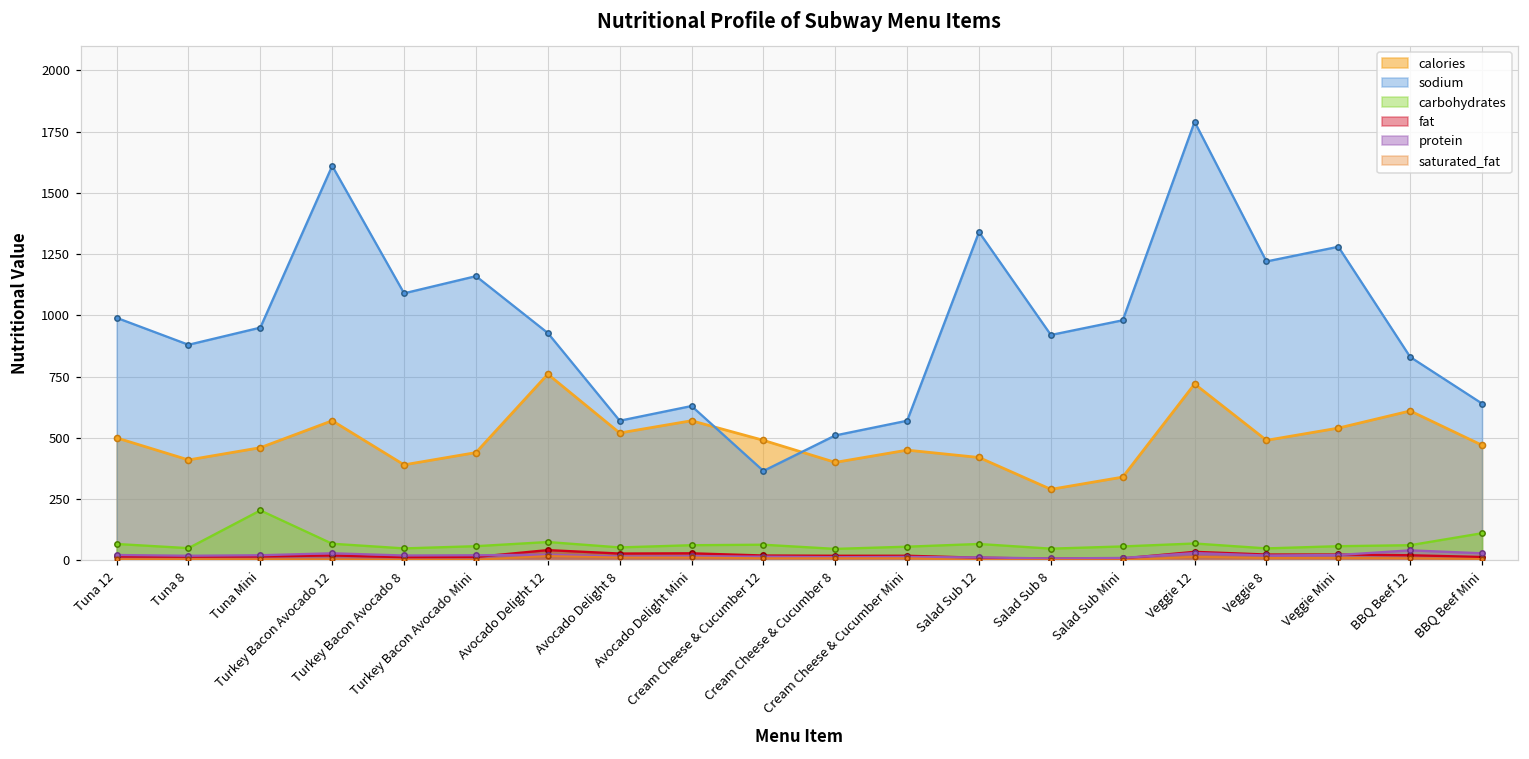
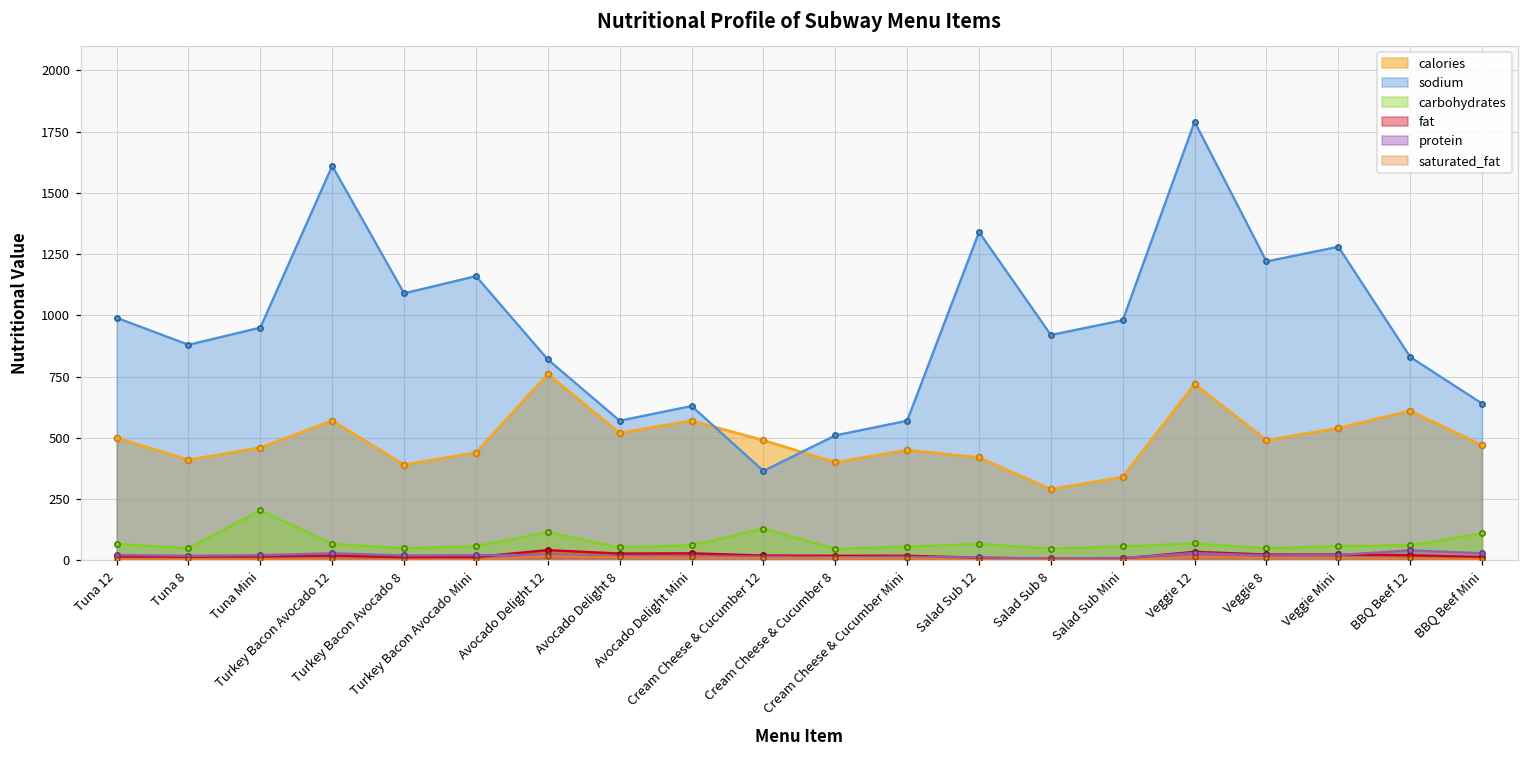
sodium, Avocado Delight 12: 930 -> 820
carbohydrates, Avocado Delight 12: 80 -> 120
carbohydrates, Cream Cheese & Cucumber 12: 60 -> 130
